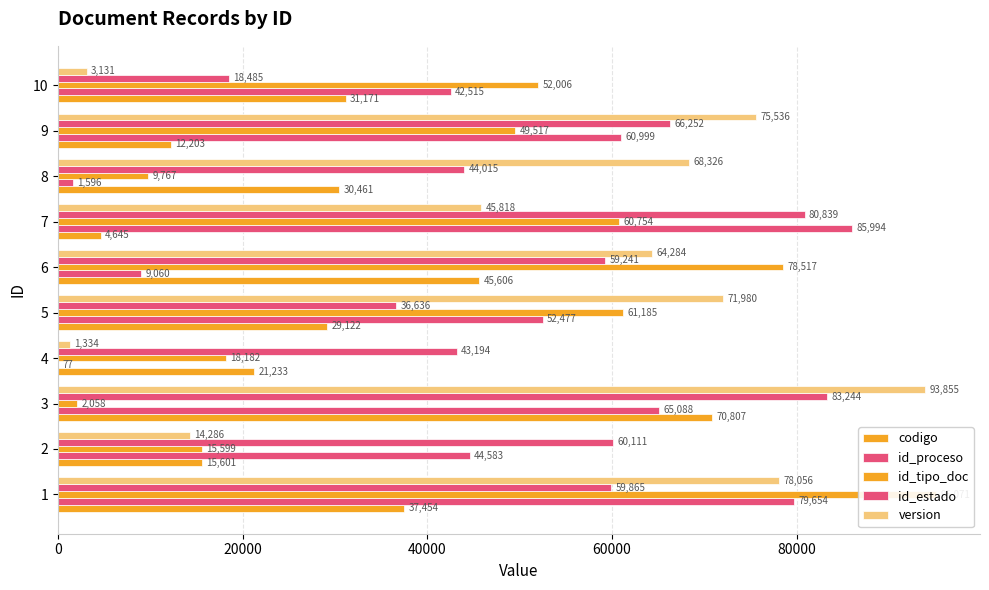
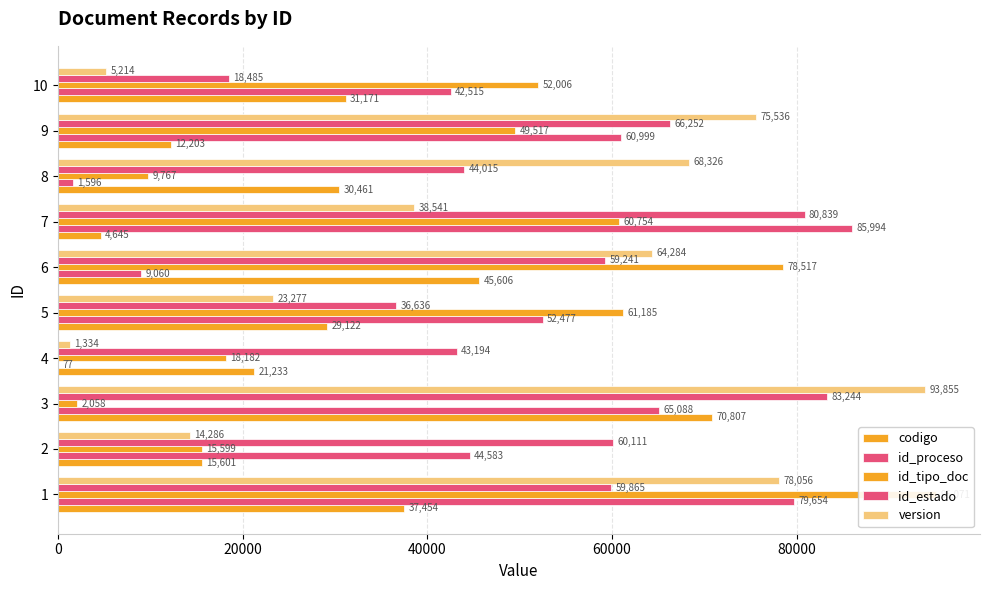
version, 10: 3,131 -> 5,214
version, 7: 45,818 -> 38,541
version, 5: 71,980 -> 23,277
